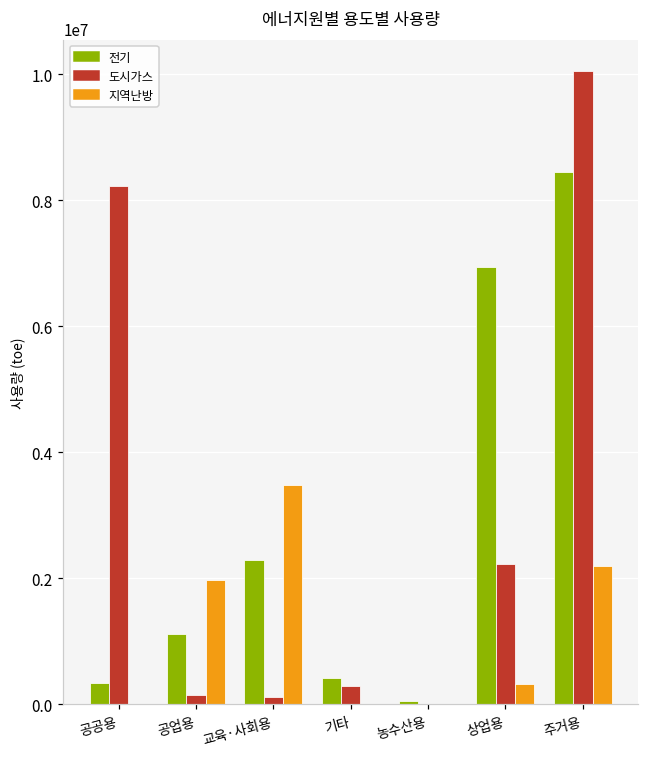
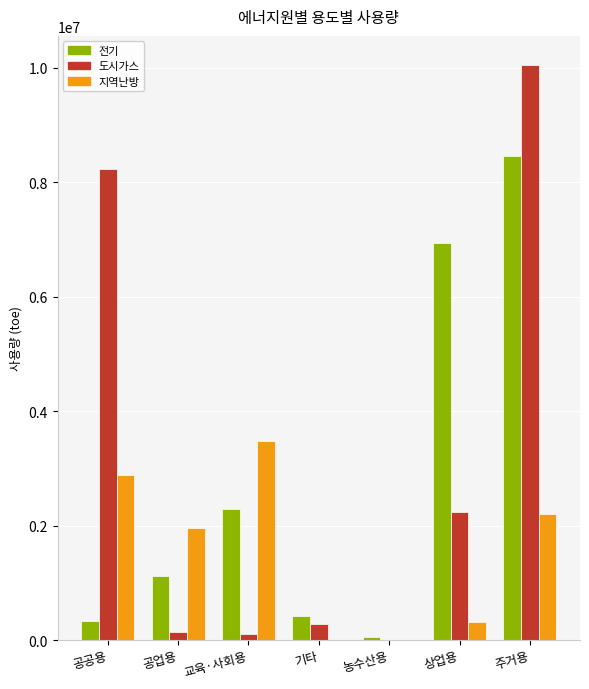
지역난방, 공공용: 0 -> 2900000
